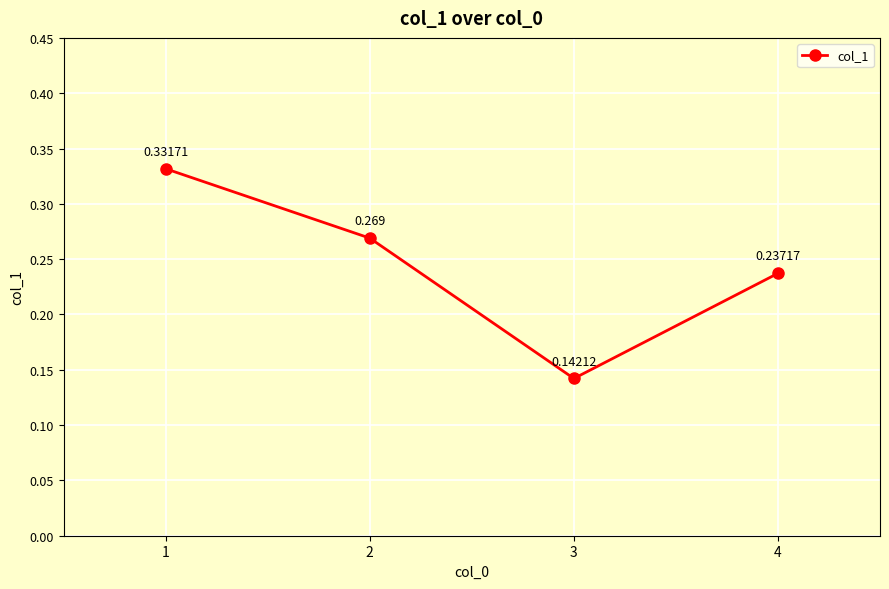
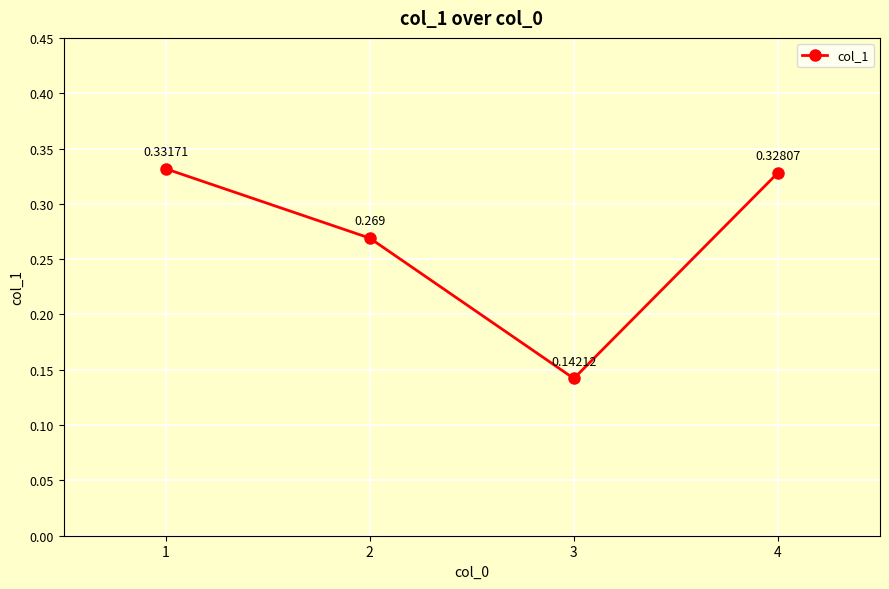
4: 0.23717 -> 0.32807
